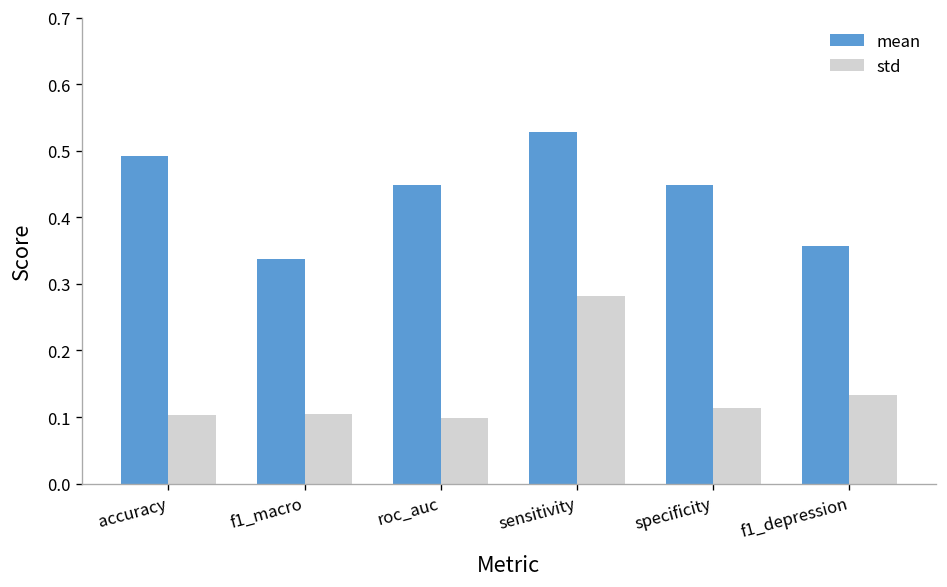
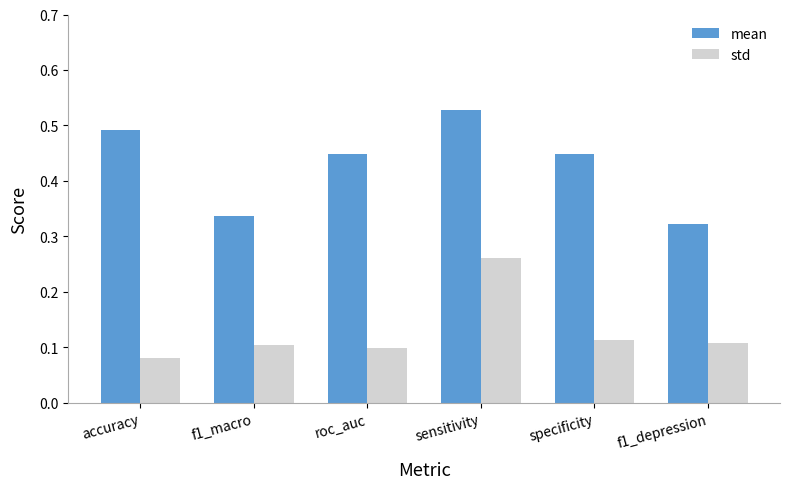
std, accuracy: 0.10 -> 0.08
std, sensitivity: 0.28 -> 0.26
mean, f1_depression: 0.36 -> 0.32
std, f1_depression: 0.13 -> 0.11
